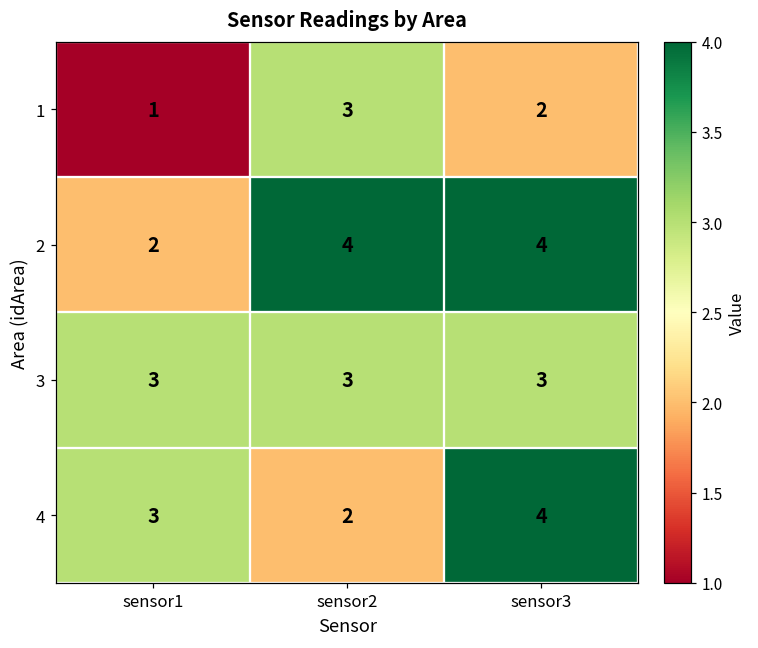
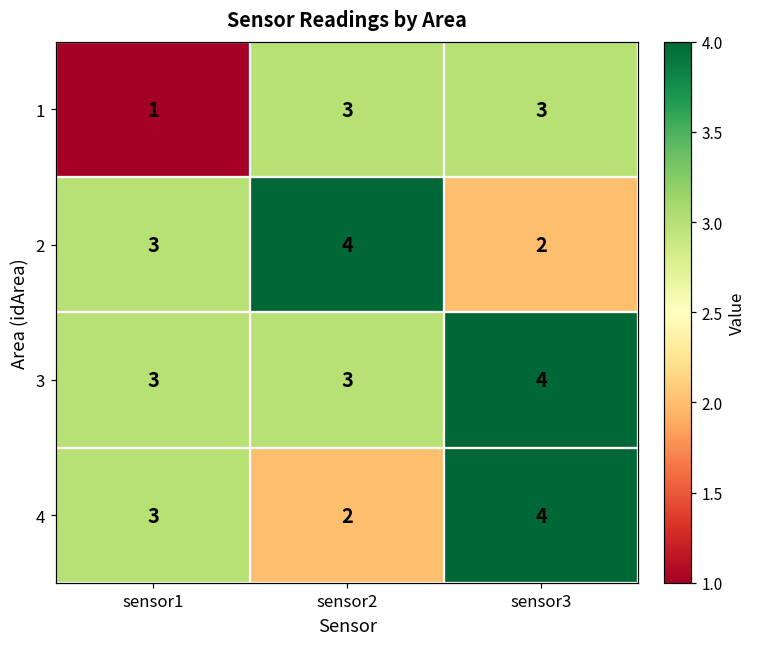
1, sensor3: 2 -> 3
2, sensor1: 2 -> 3
2, sensor3: 4 -> 2
3, sensor3: 3 -> 4
